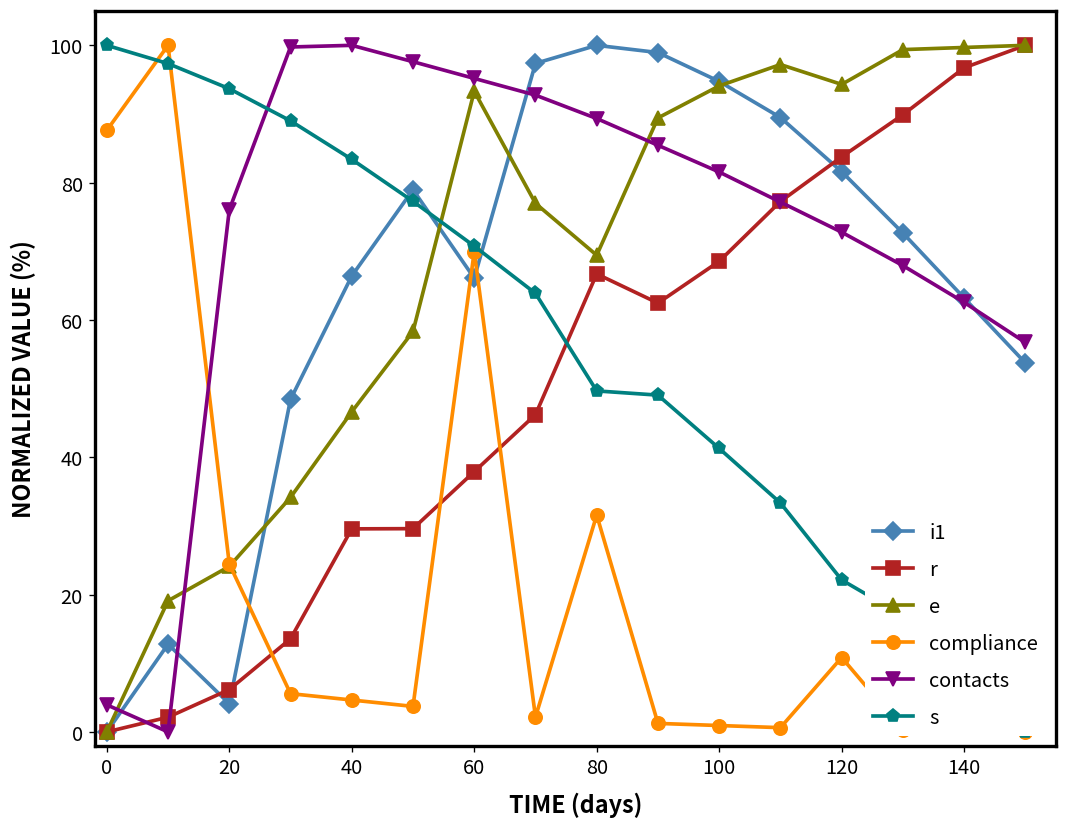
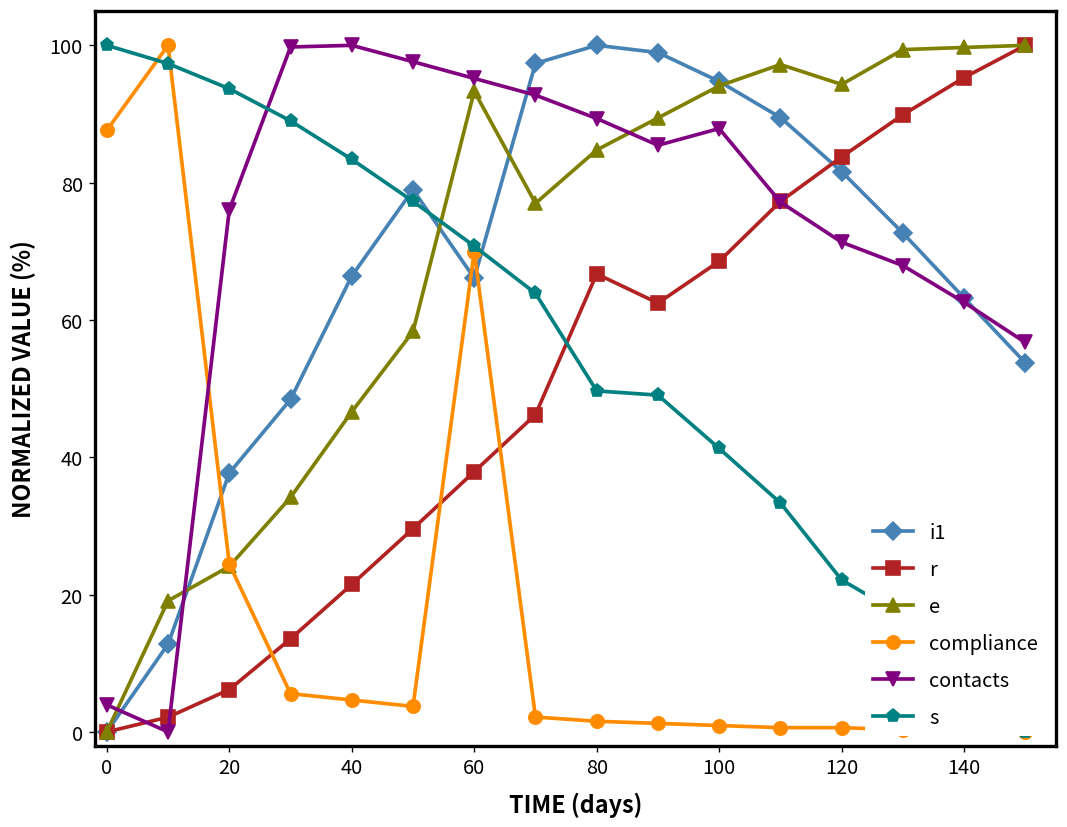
i1, 20: 4 -> 38
r, 40: 30 -> 21
e, 80: 69 -> 85
compliance, 80: 32 -> 2
contacts, 100: 82 -> 88
compliance, 120: 11 -> 1
contacts, 120: 73 -> 71
r, 140: 97 -> 95
